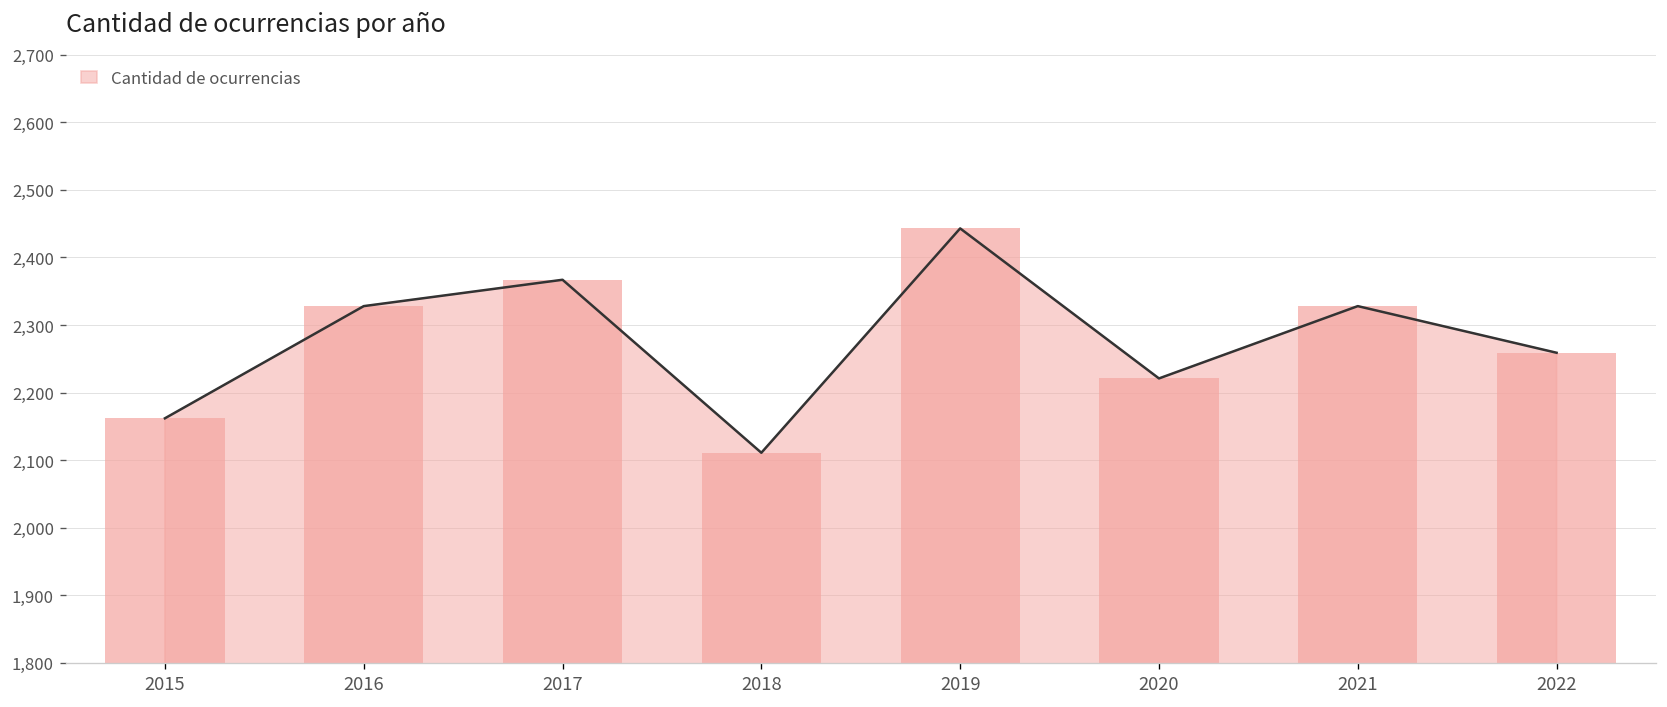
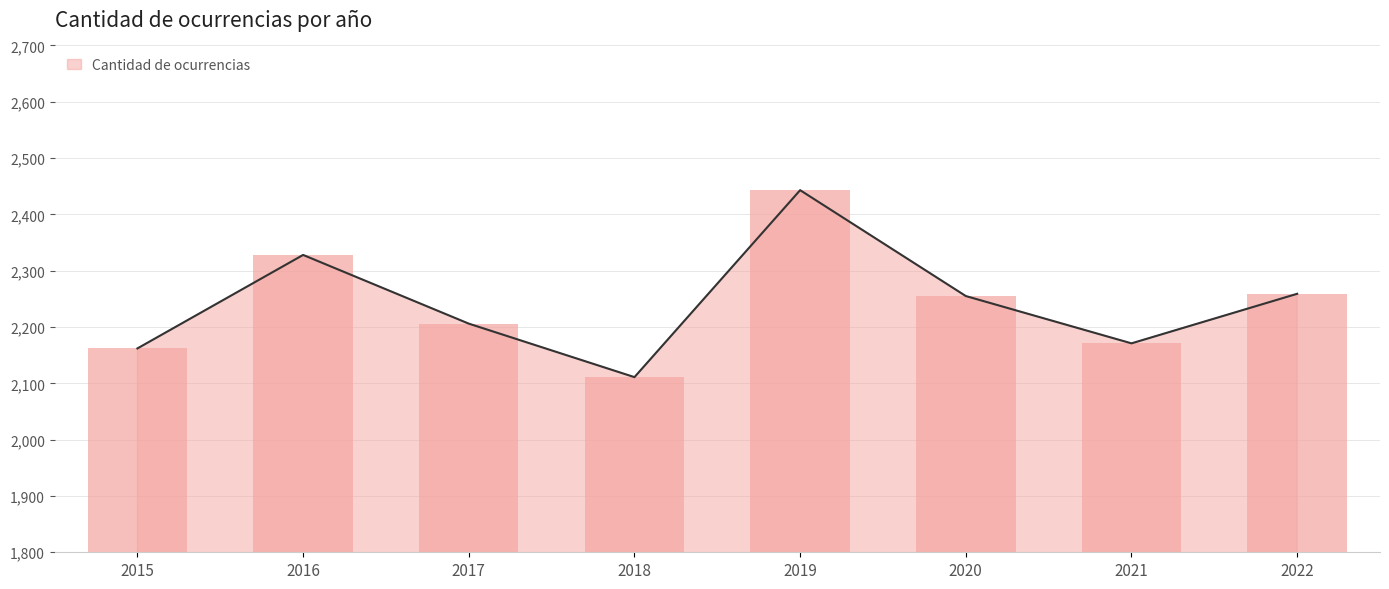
2017: 2,370 -> 2,210
2020: 2,220 -> 2,260
2021: 2,330 -> 2,170
